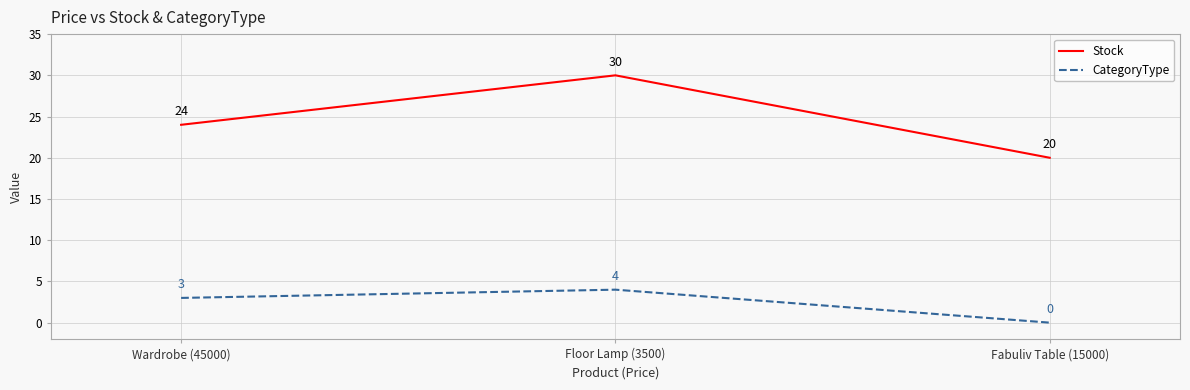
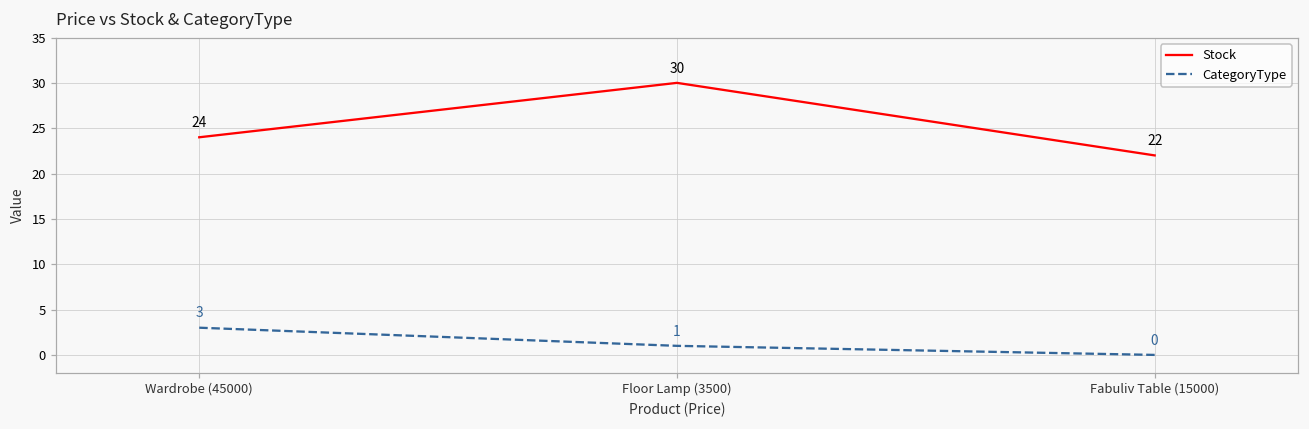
CategoryType, Floor Lamp (3500): 4 -> 1
Stock, Fabuliv Table (15000): 20 -> 22
